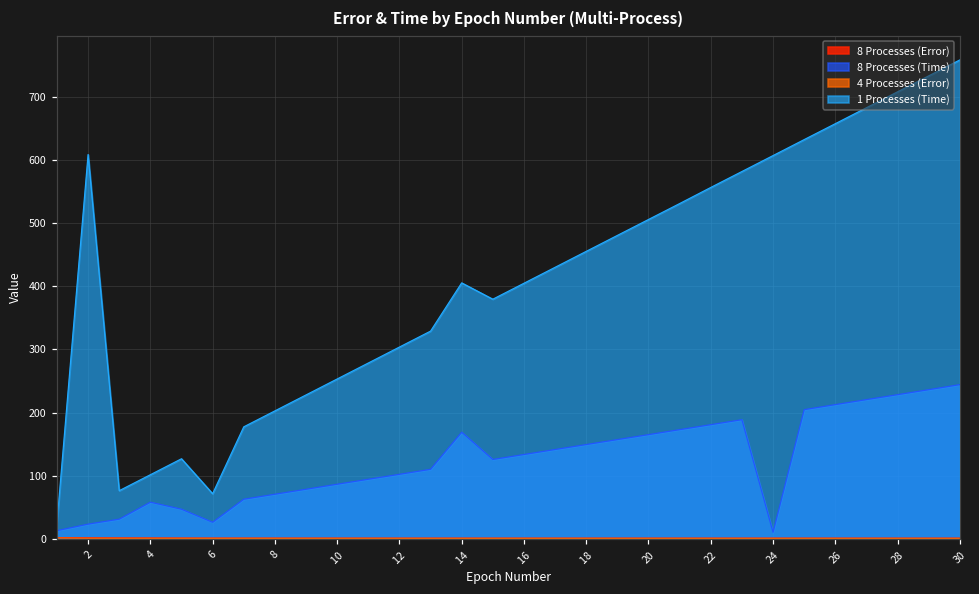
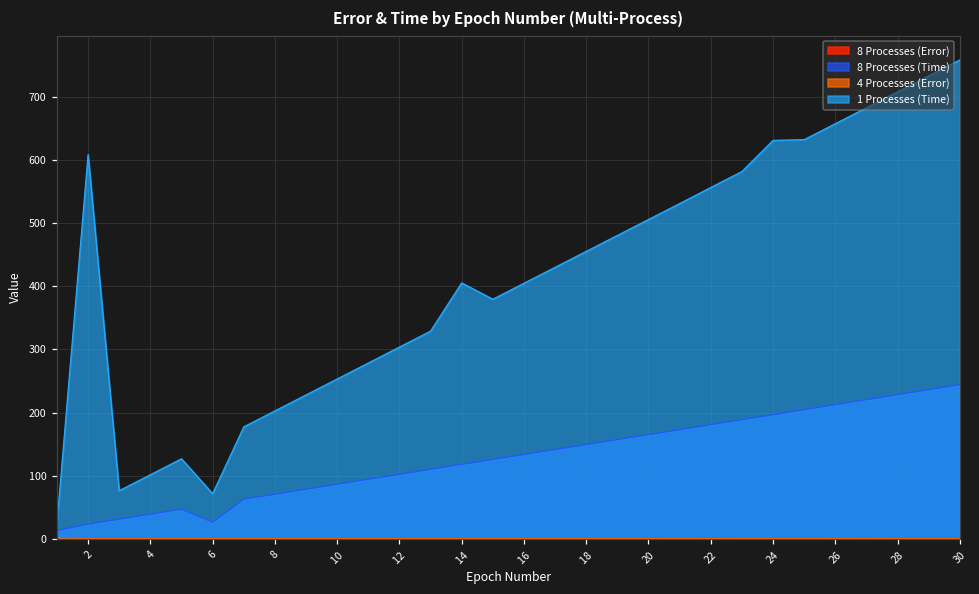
8 Processes (Time), 4: 60 -> 40
8 Processes (Time), 14: 170 -> 120
8 Processes (Time), 24: 10 -> 200
1 Processes (Time), 24: 610 -> 630
